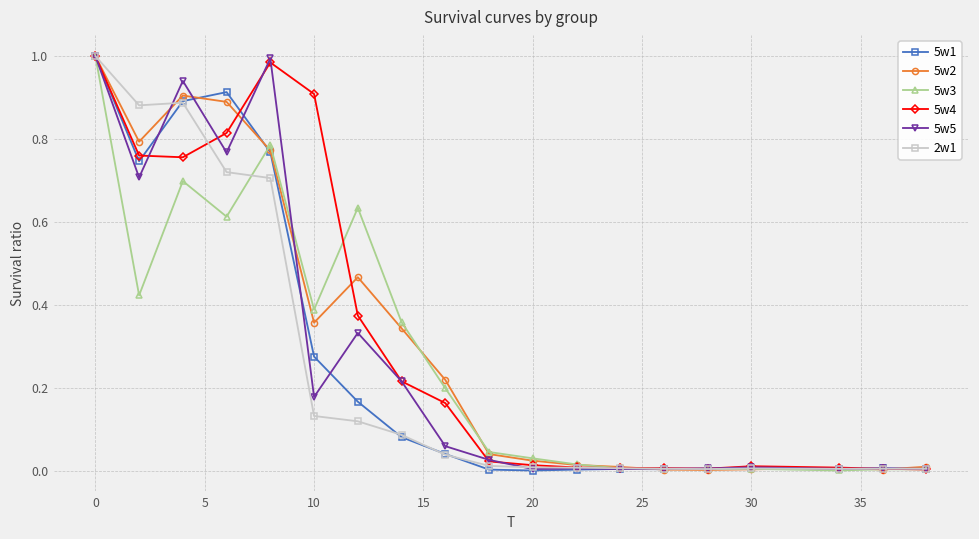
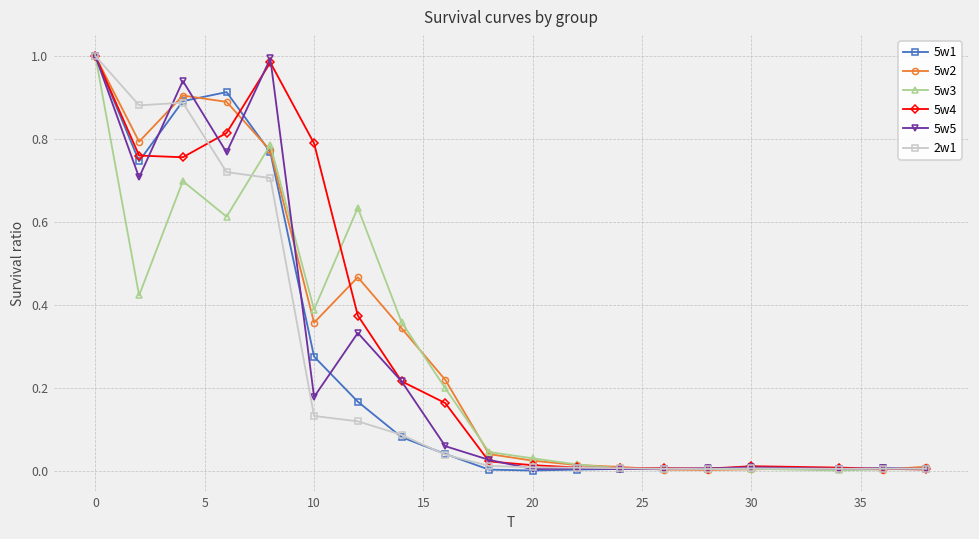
5w4, 10: 0.91 -> 0.79
